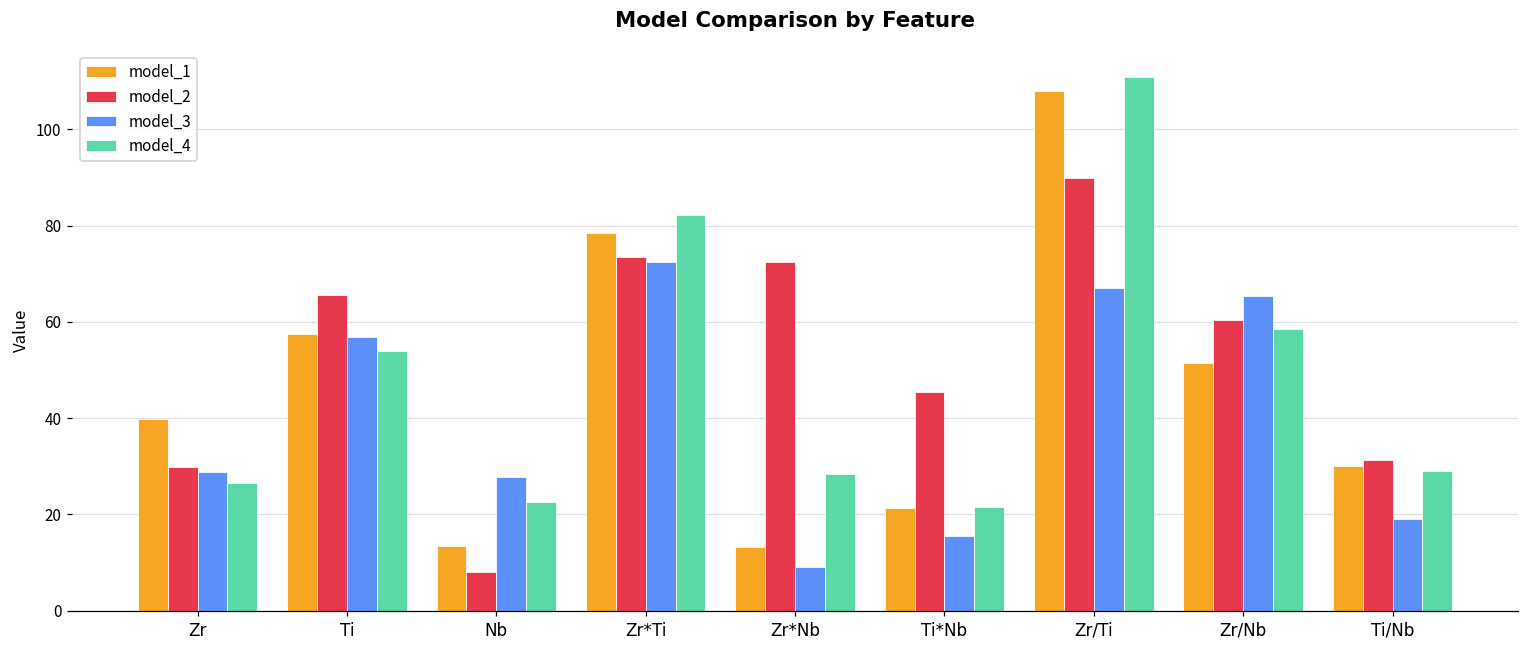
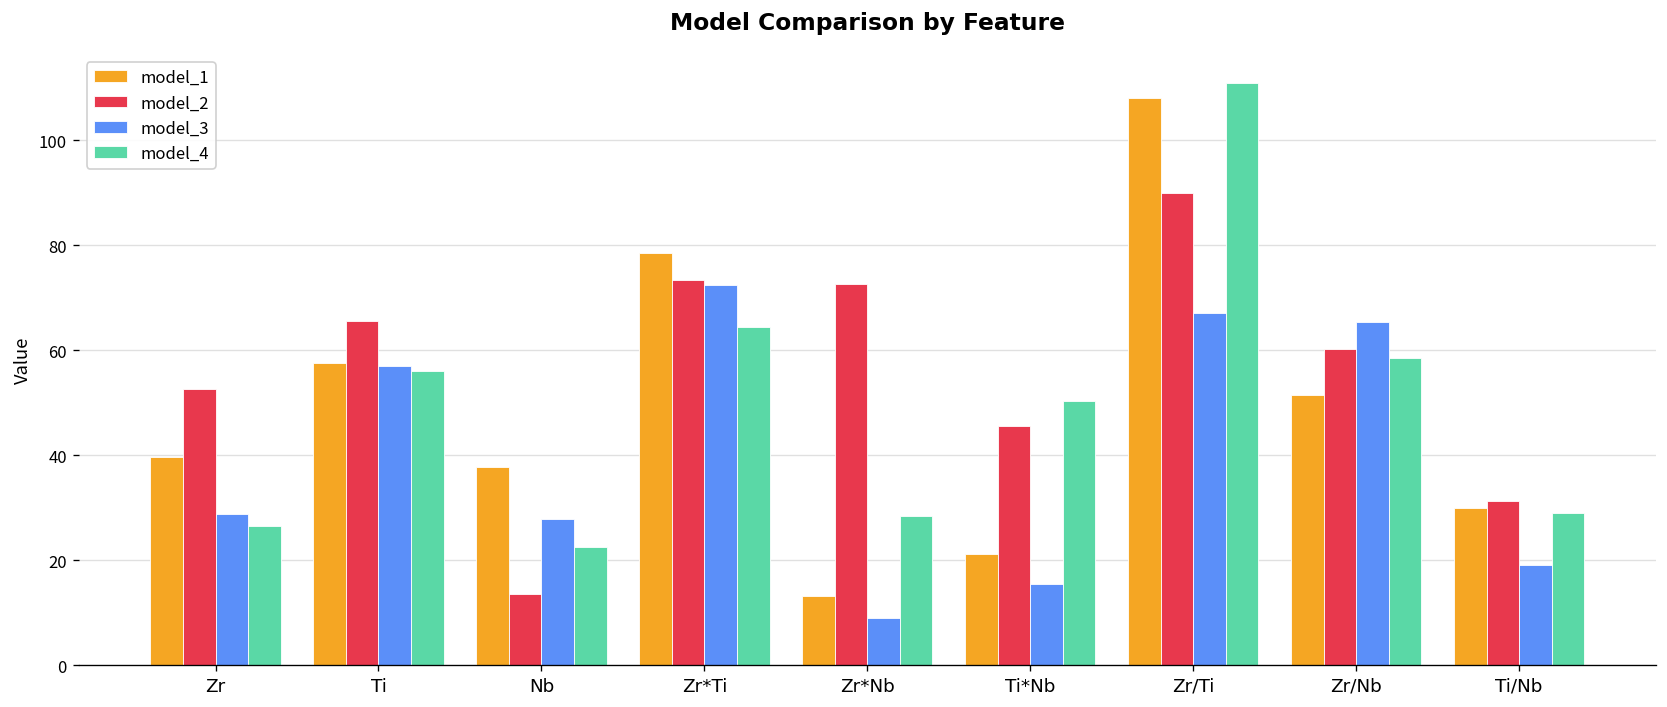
model_2, Zr: 30 -> 53
model_4, Ti: 54 -> 56
model_1, Nb: 14 -> 38
model_2, Nb: 8 -> 14
model_4, Zr*Ti: 82 -> 64
model_4, Ti*Nb: 22 -> 50
